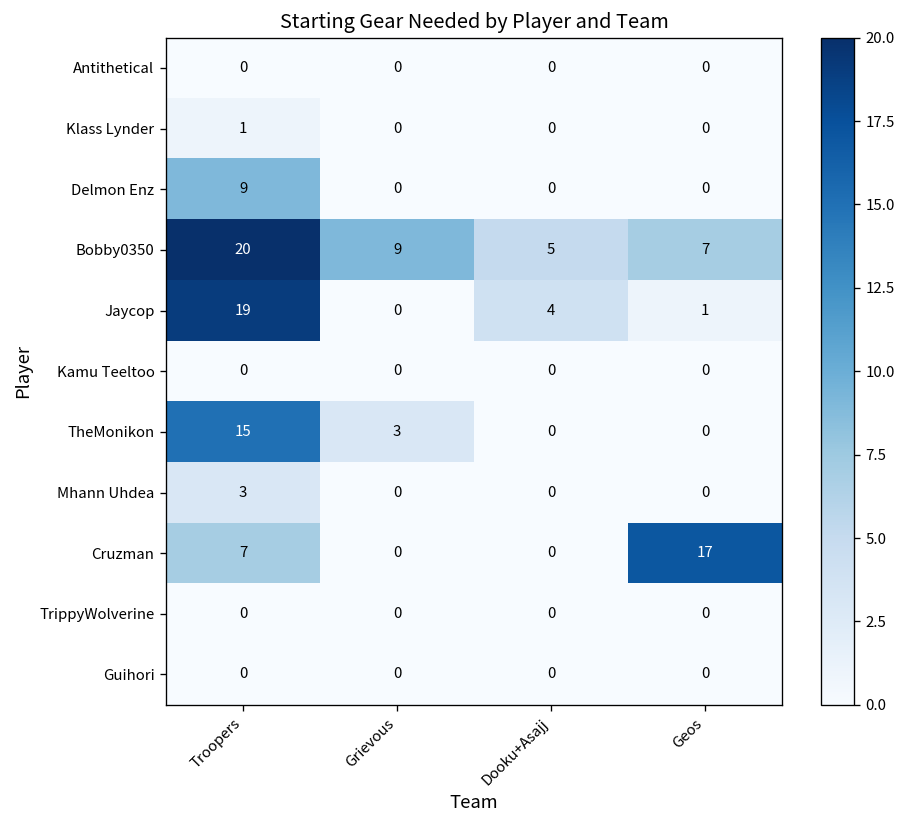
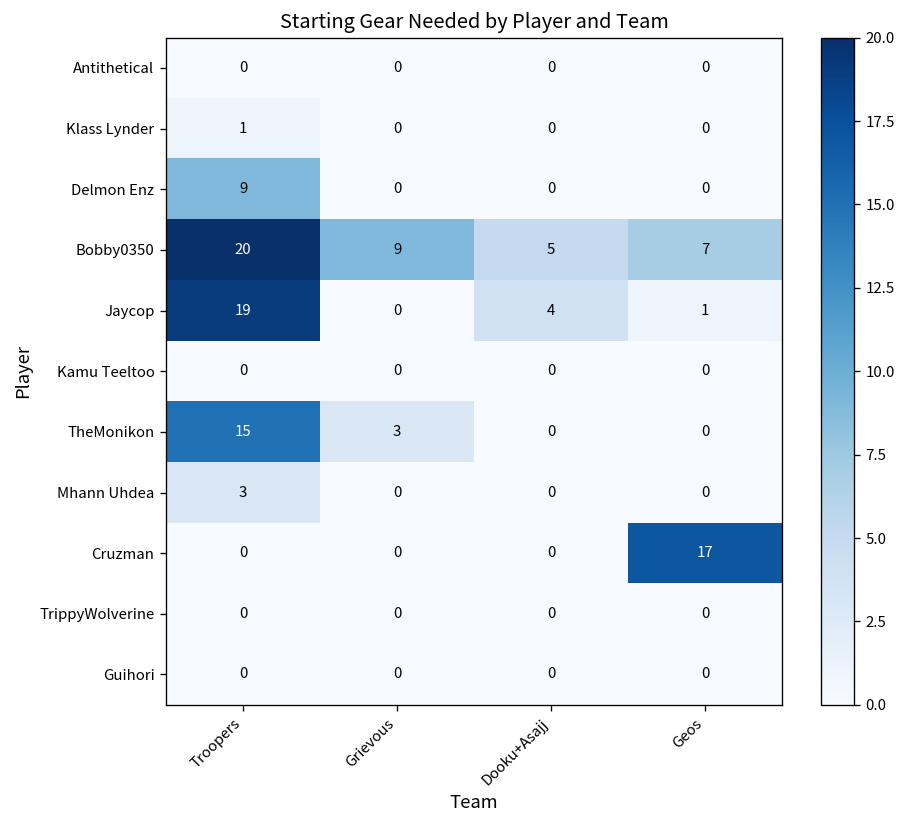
Cruzman, Troopers: 7 -> 0
